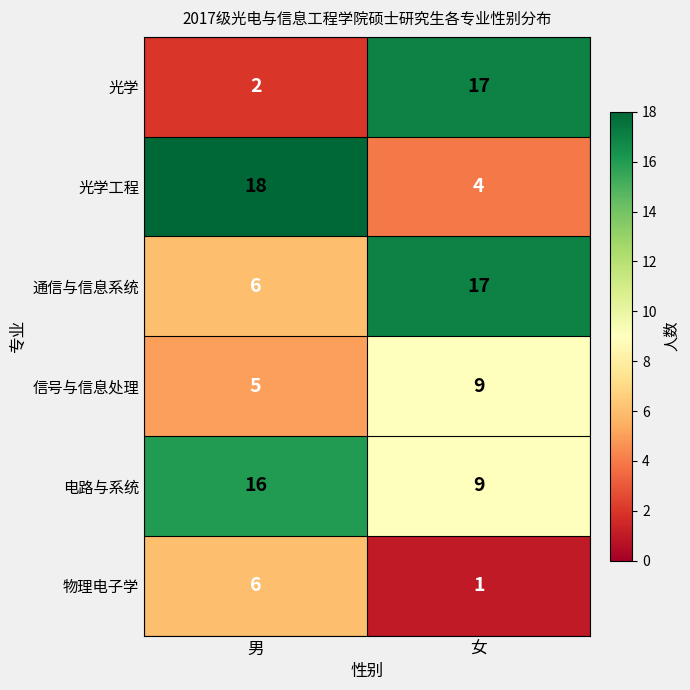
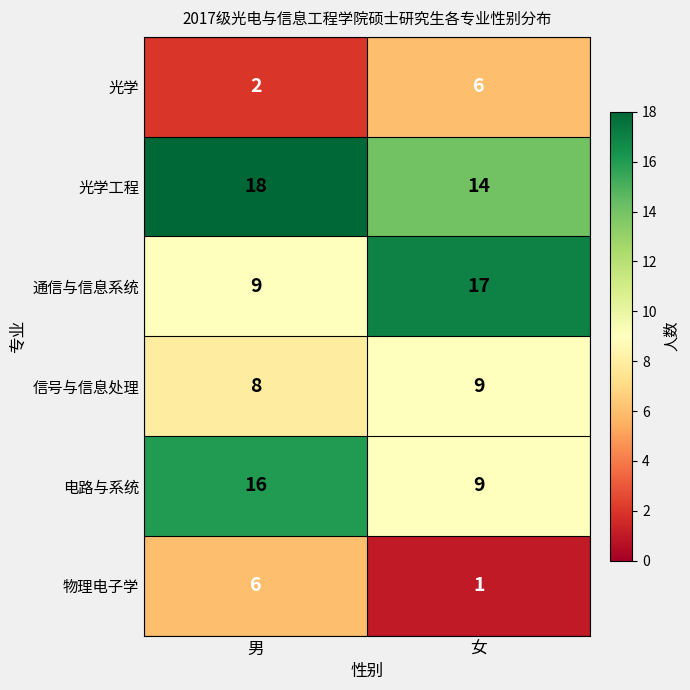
光学, 女: 17 -> 6
光学工程, 女: 4 -> 14
通信与信息系统, 男: 6 -> 9
信号与信息处理, 男: 5 -> 8
